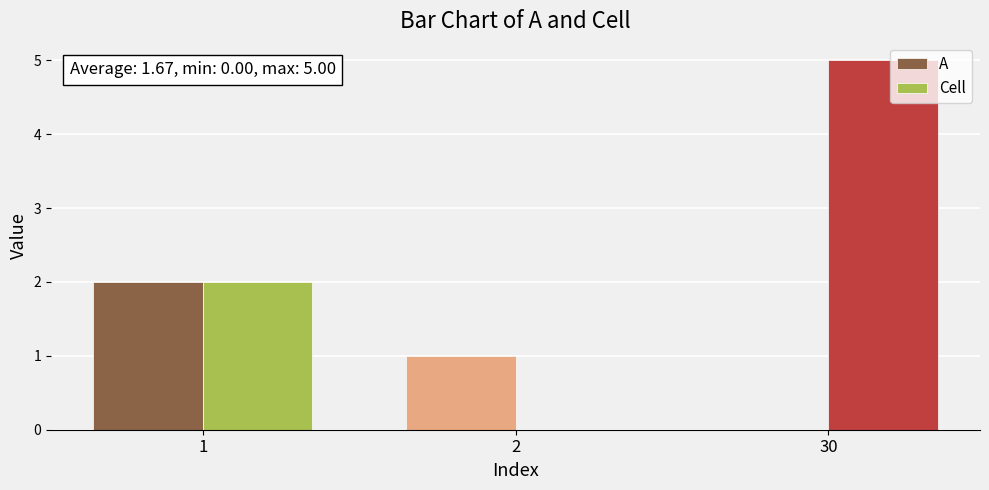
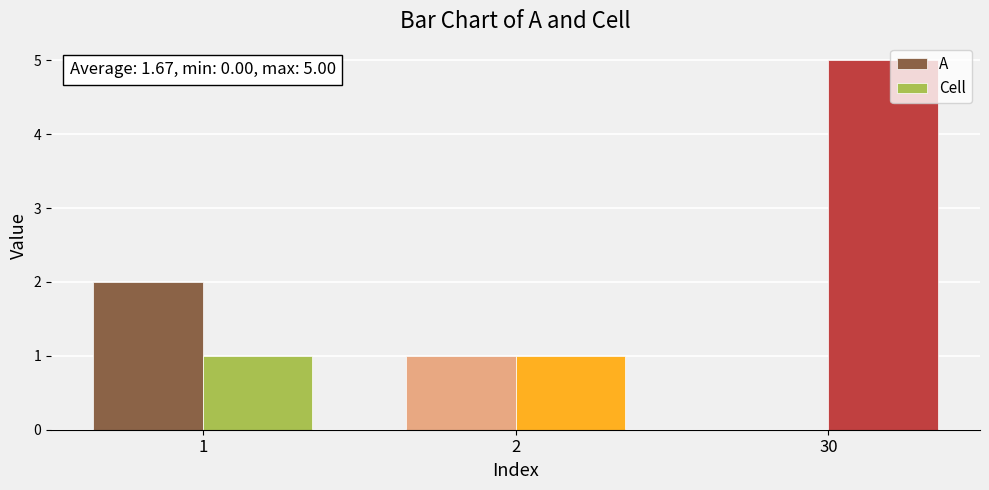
Cell, 1: 2 -> 1
Cell, 2: 0 -> 1
